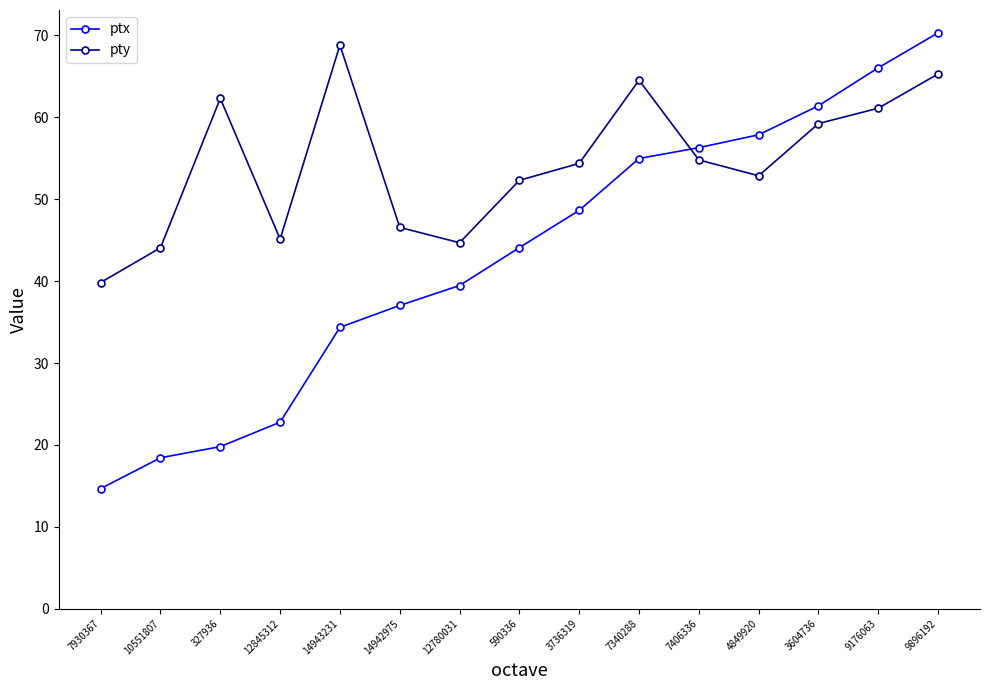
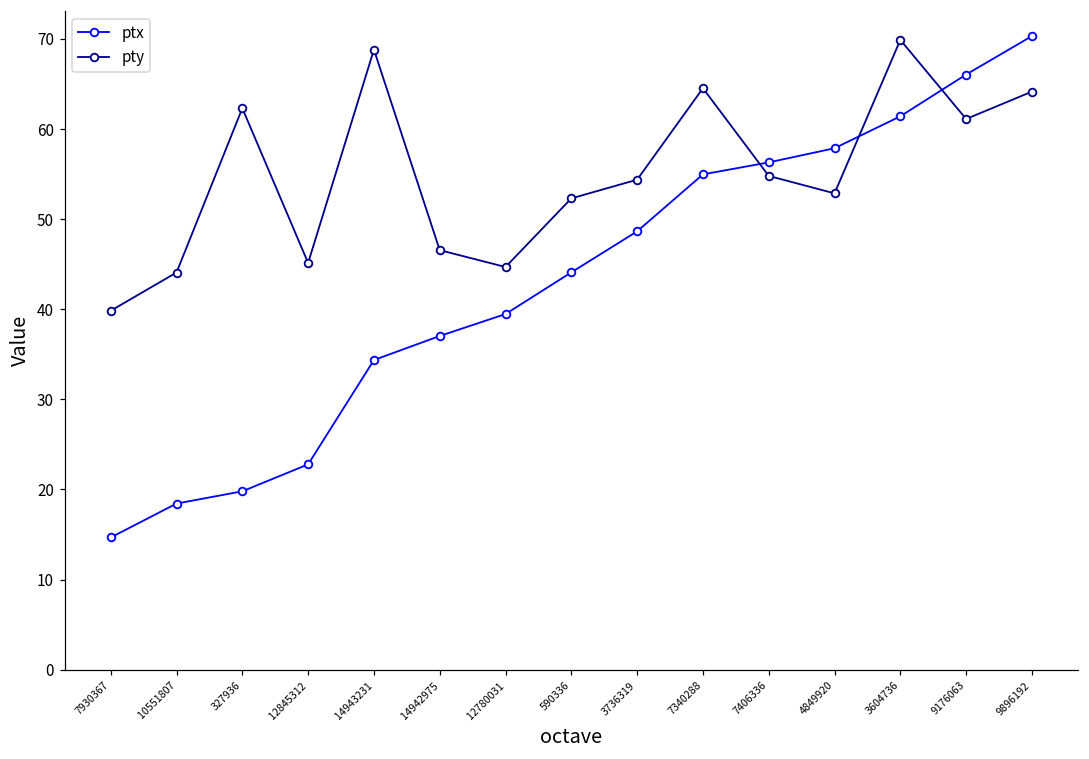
pty, 3604736: 59 -> 70
pty, 9896192: 65 -> 64
